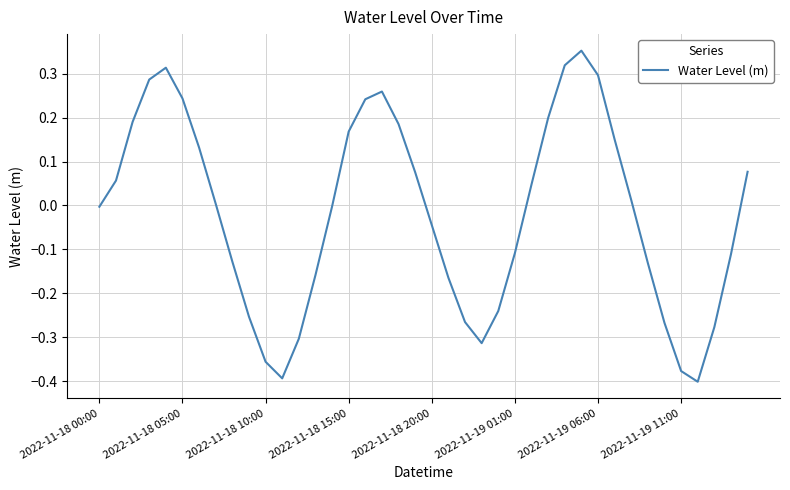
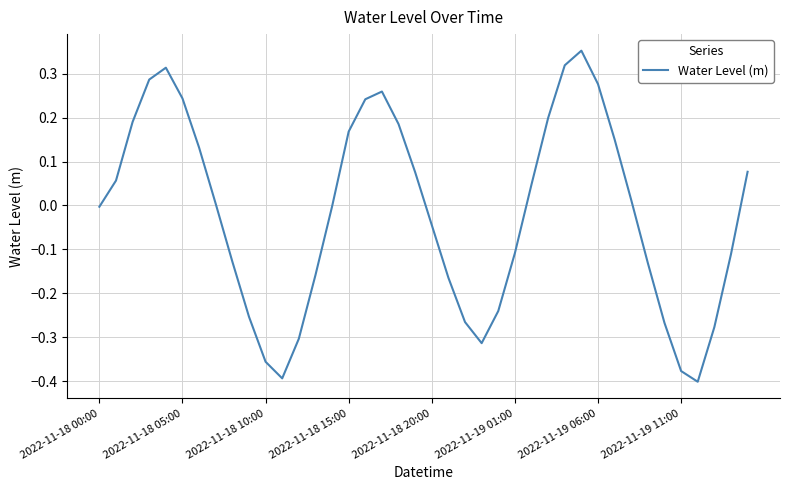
2022-11-19 06:00: 0.30 -> 0.28
